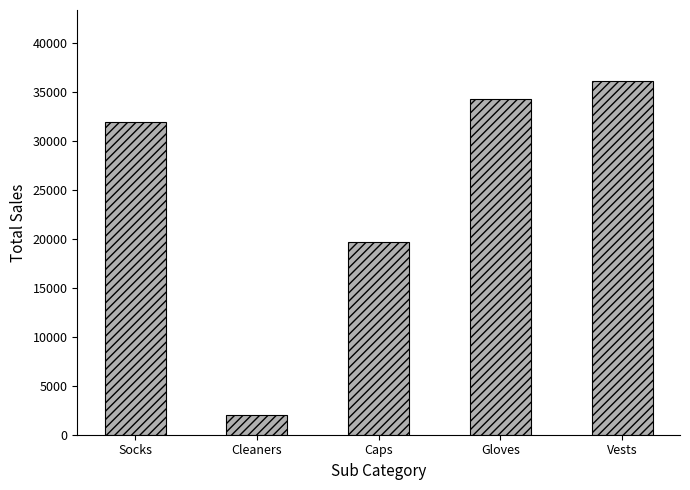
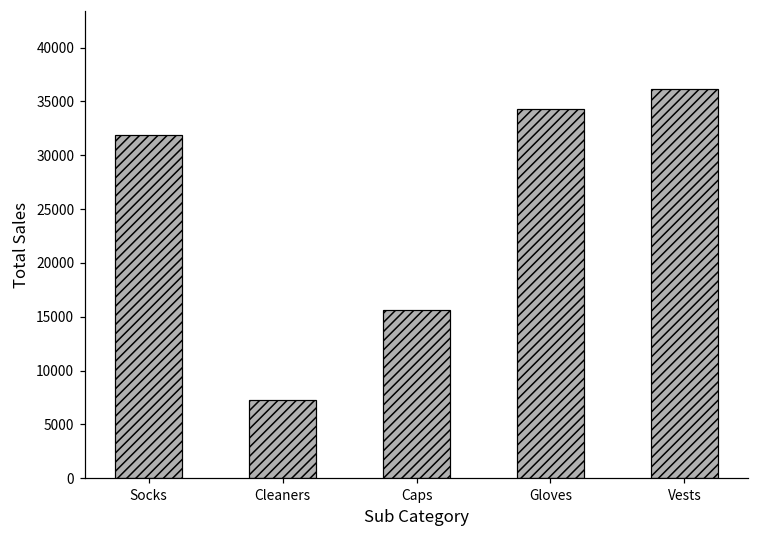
Cleaners: 2000 -> 7000
Caps: 20000 -> 16000
